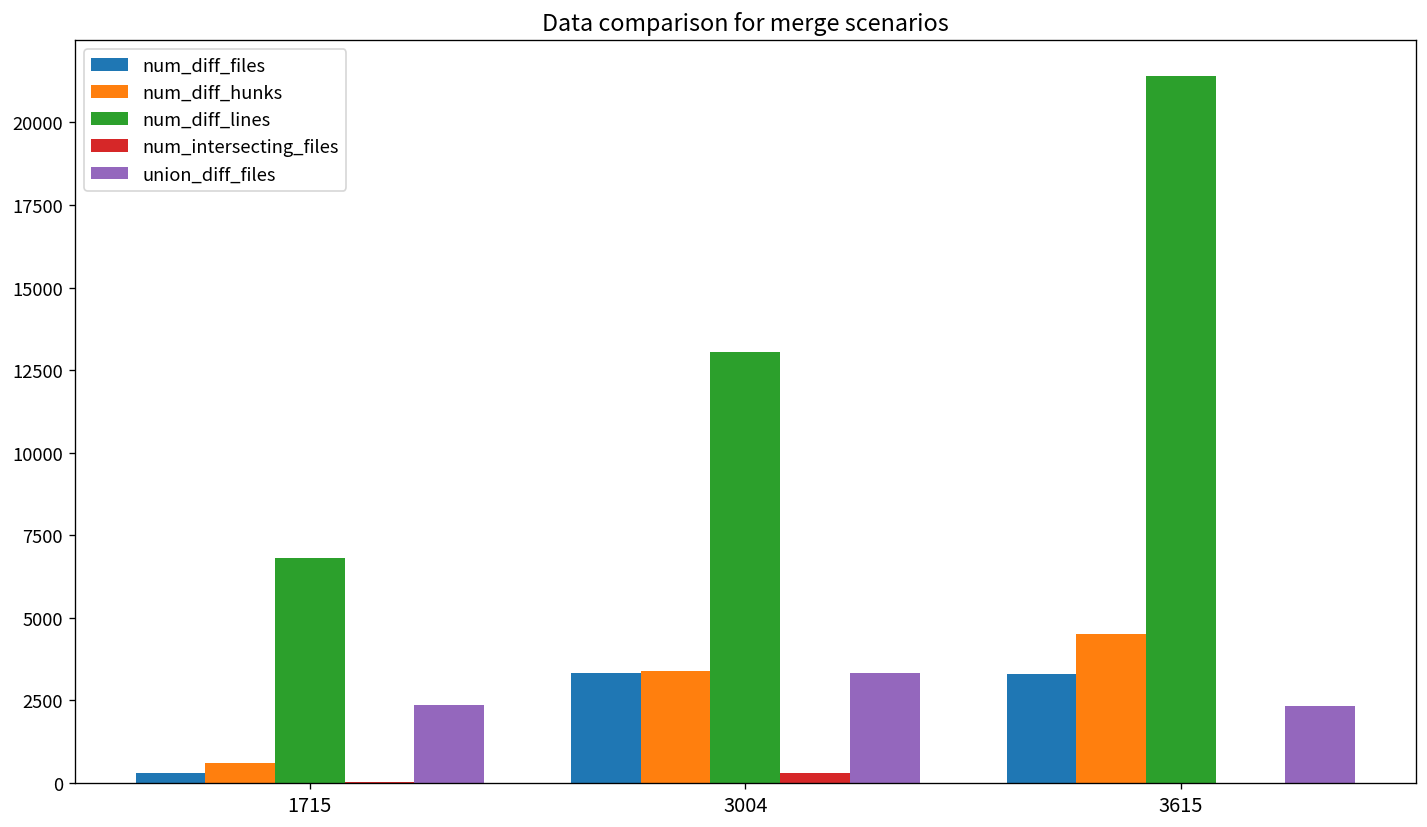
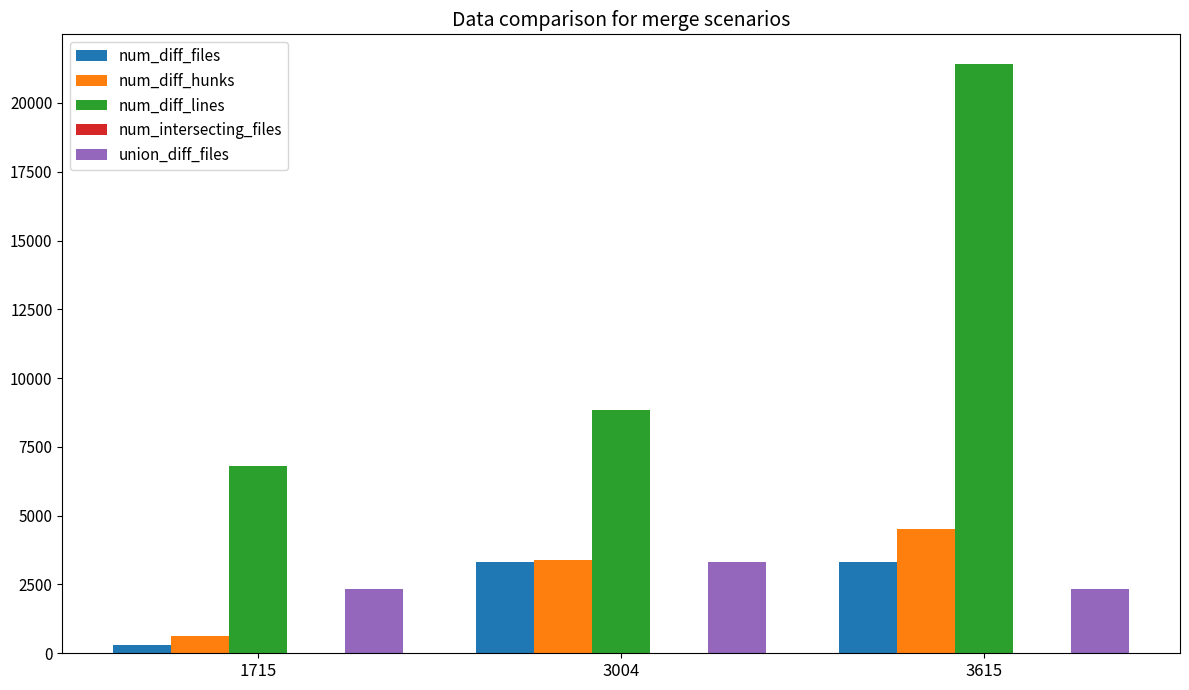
num_diff_lines, 3004: 13000 -> 8800
num_intersecting_files, 3004: 300 -> 0
